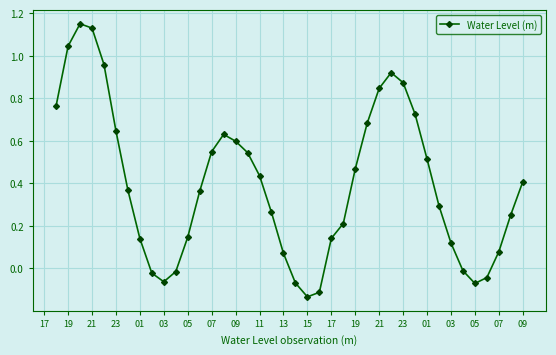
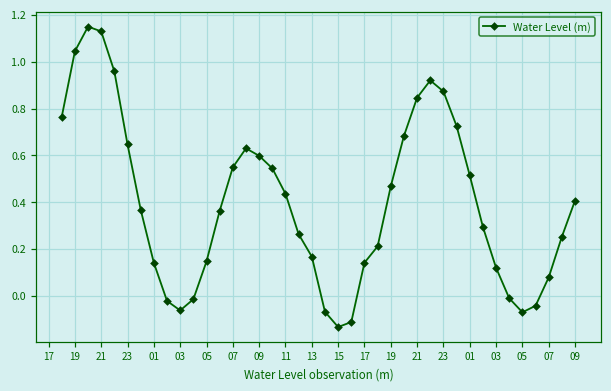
13: 0.07 -> 0.17
